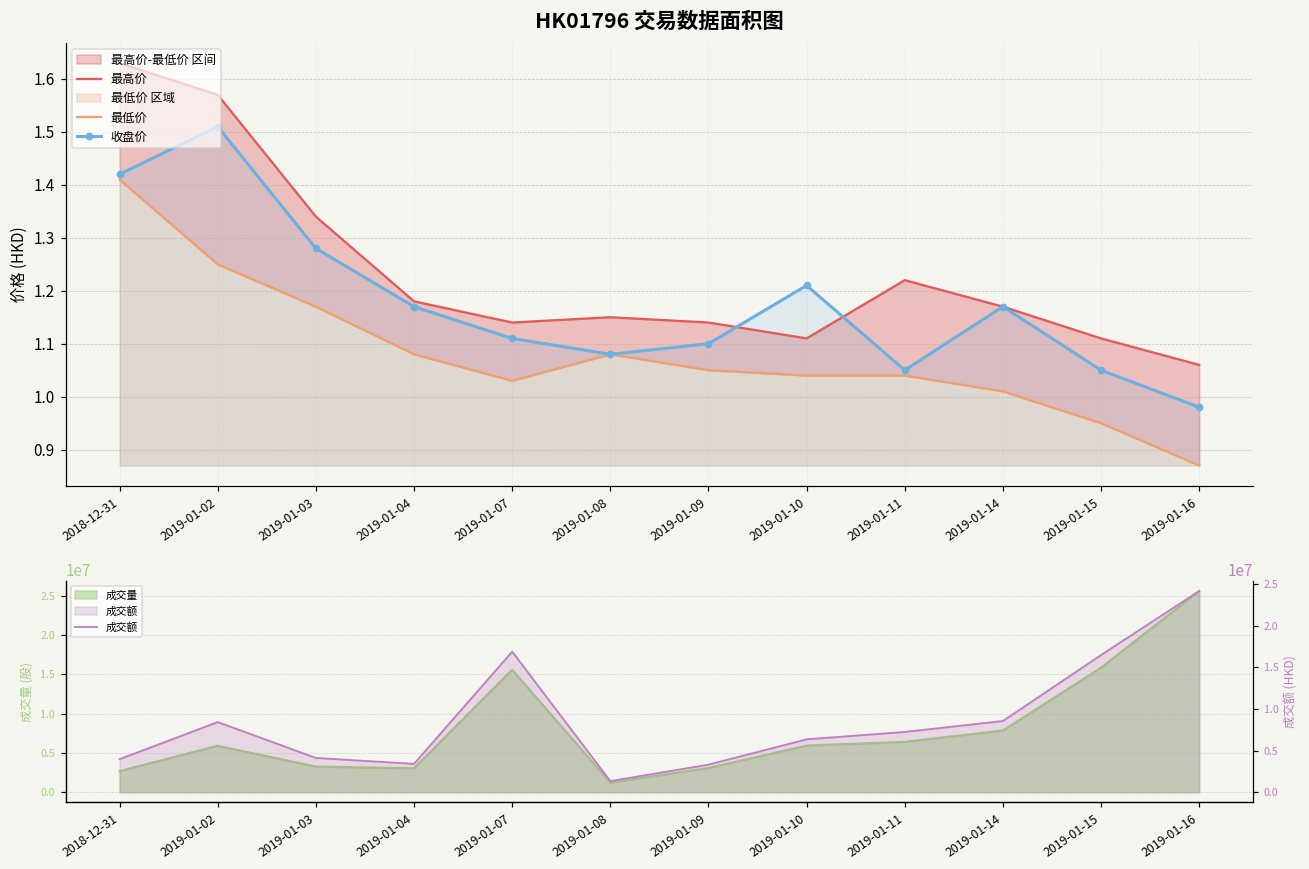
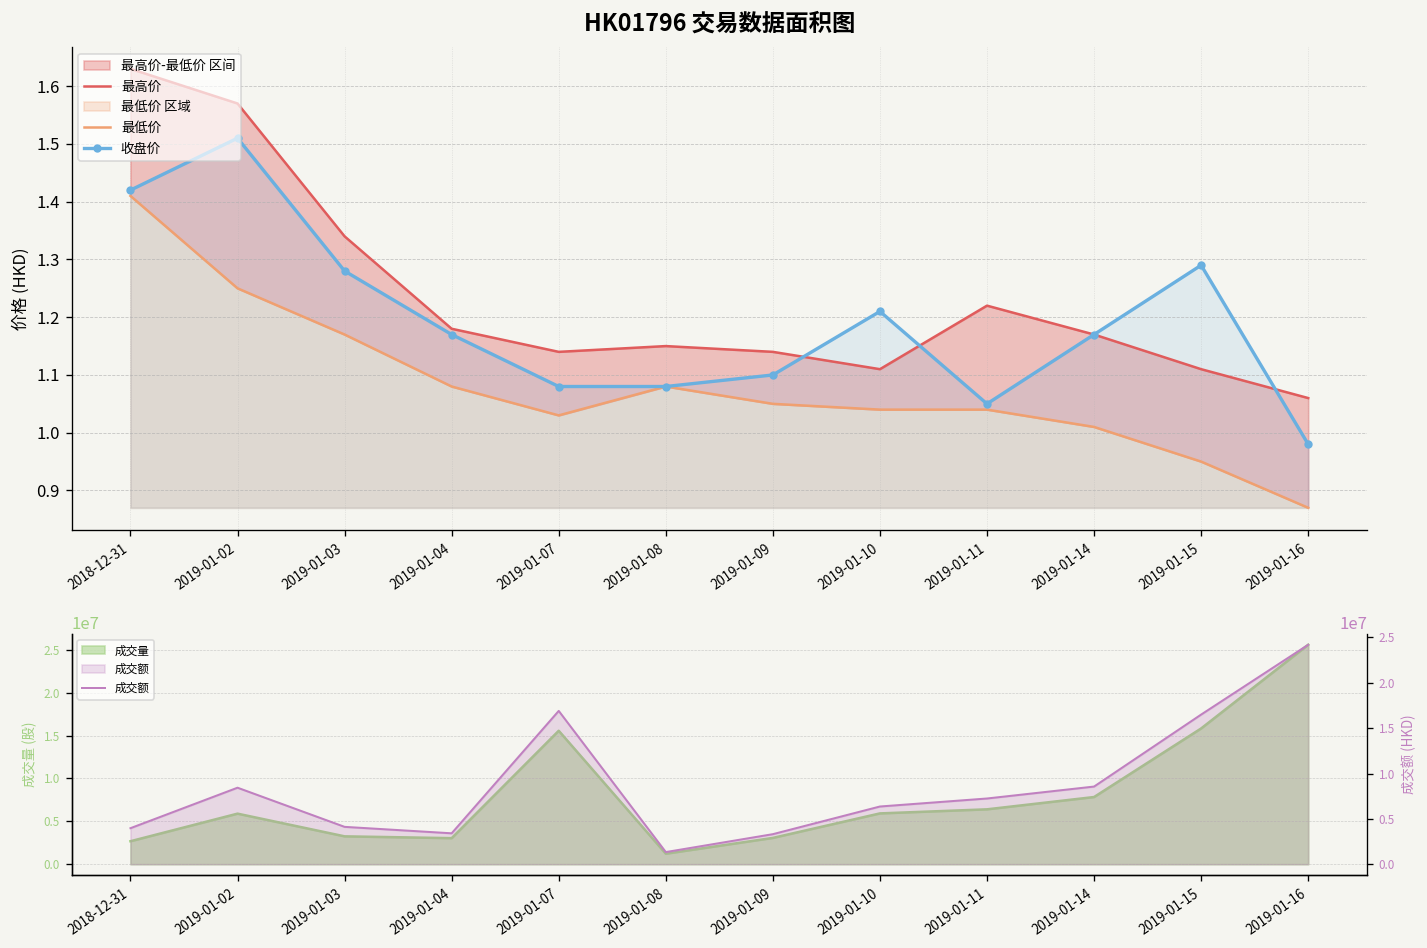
HK01796 交易数据面积图, 收盘价, 2019-01-07: 1.11 -> 1.08
HK01796 交易数据面积图, 收盘价, 2019-01-15: 1.05 -> 1.29
